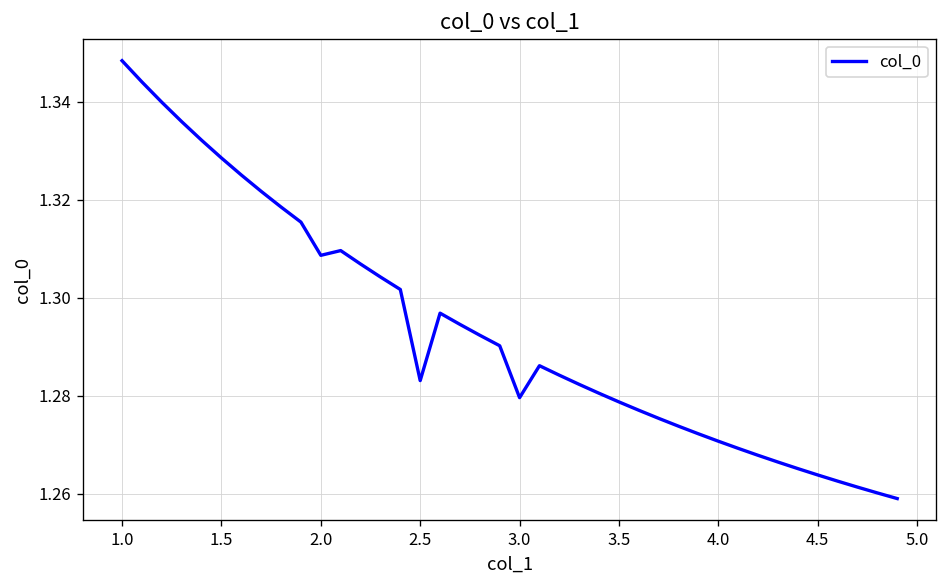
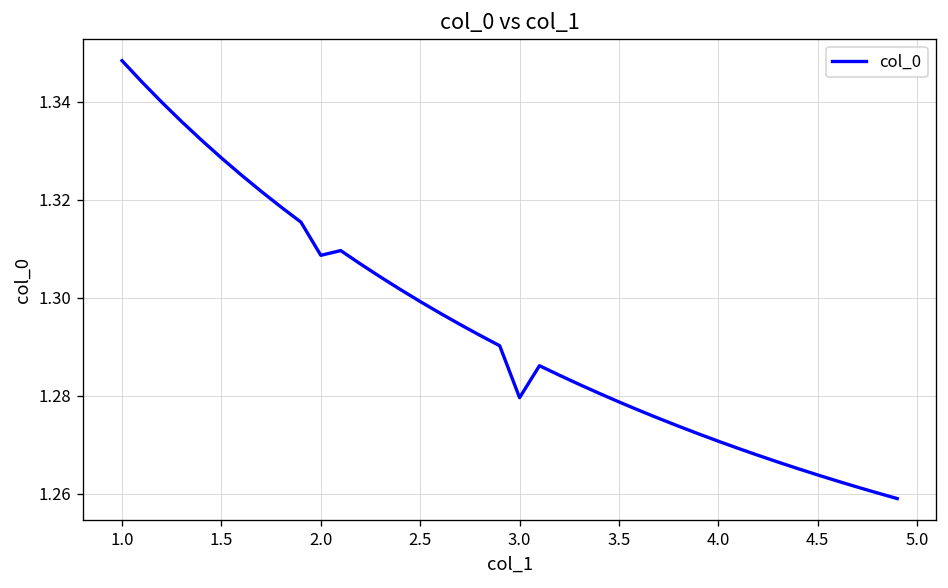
2.5: 1.283 -> 1.299
